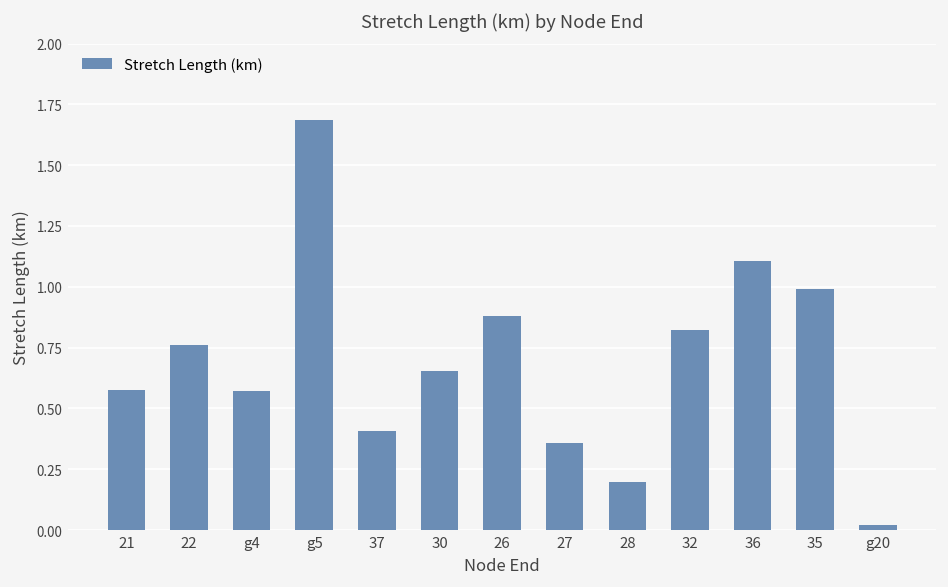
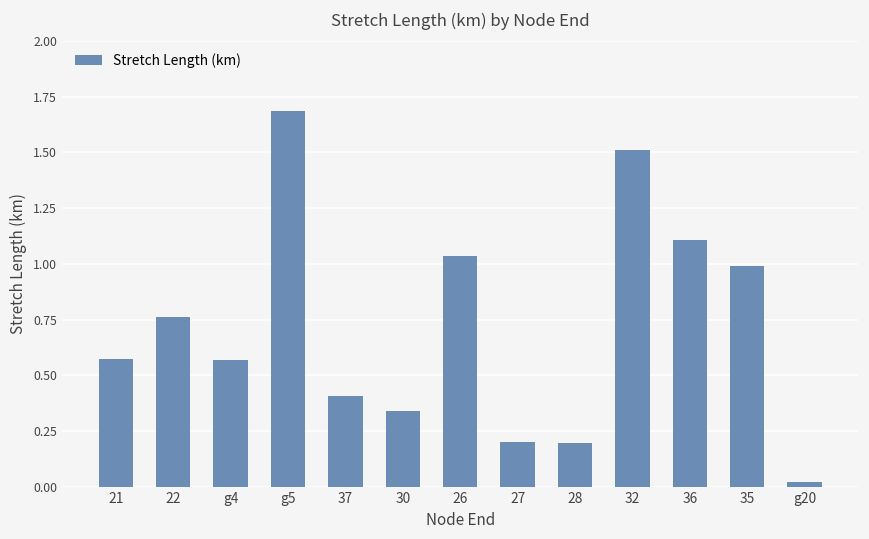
30: 0.65 -> 0.34
26: 0.88 -> 1.04
27: 0.36 -> 0.20
32: 0.82 -> 1.51
